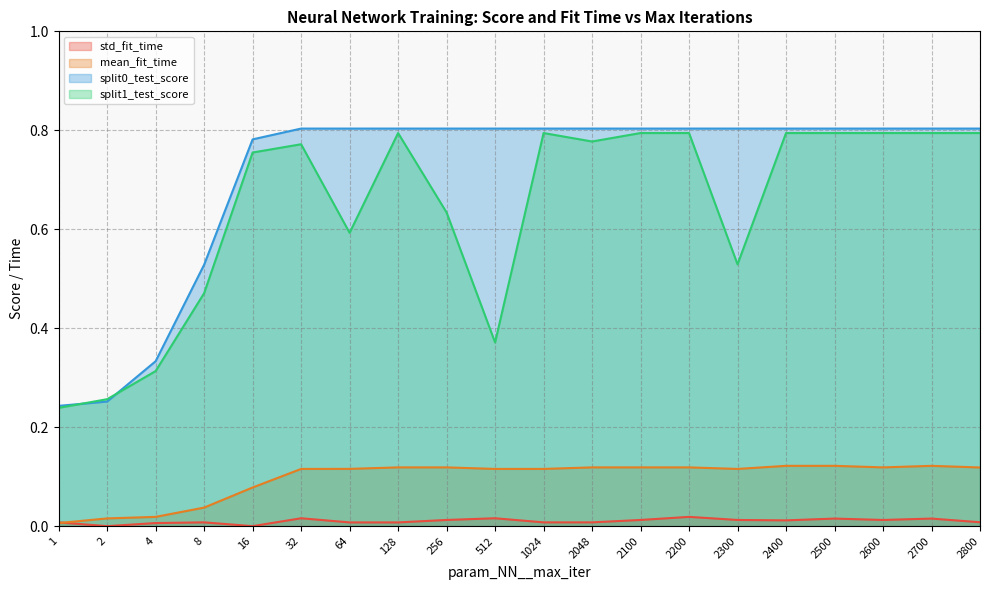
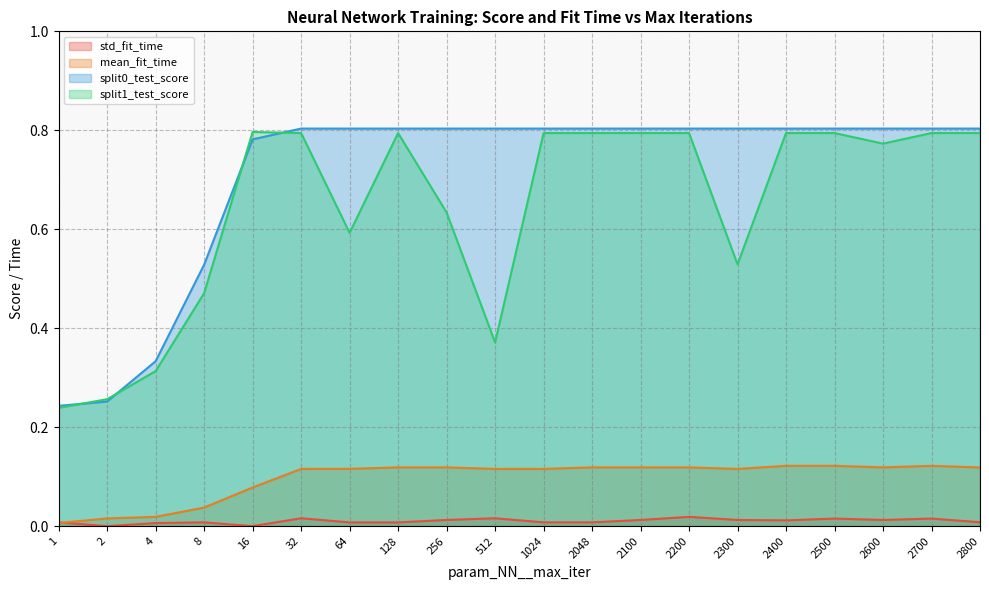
split1_test_score, 16: 0.76 -> 0.80
split1_test_score, 32: 0.77 -> 0.79
split1_test_score, 2048: 0.78 -> 0.79
split1_test_score, 2600: 0.79 -> 0.77
